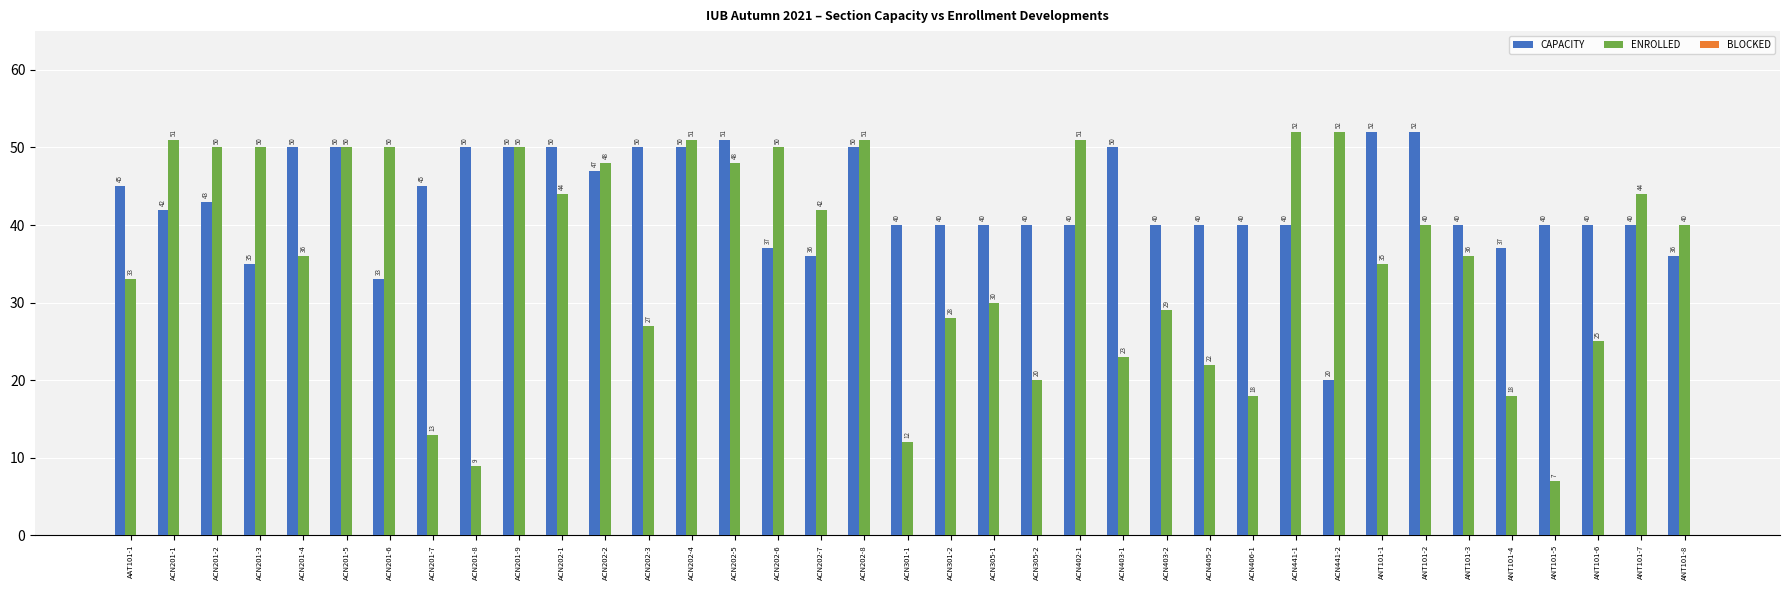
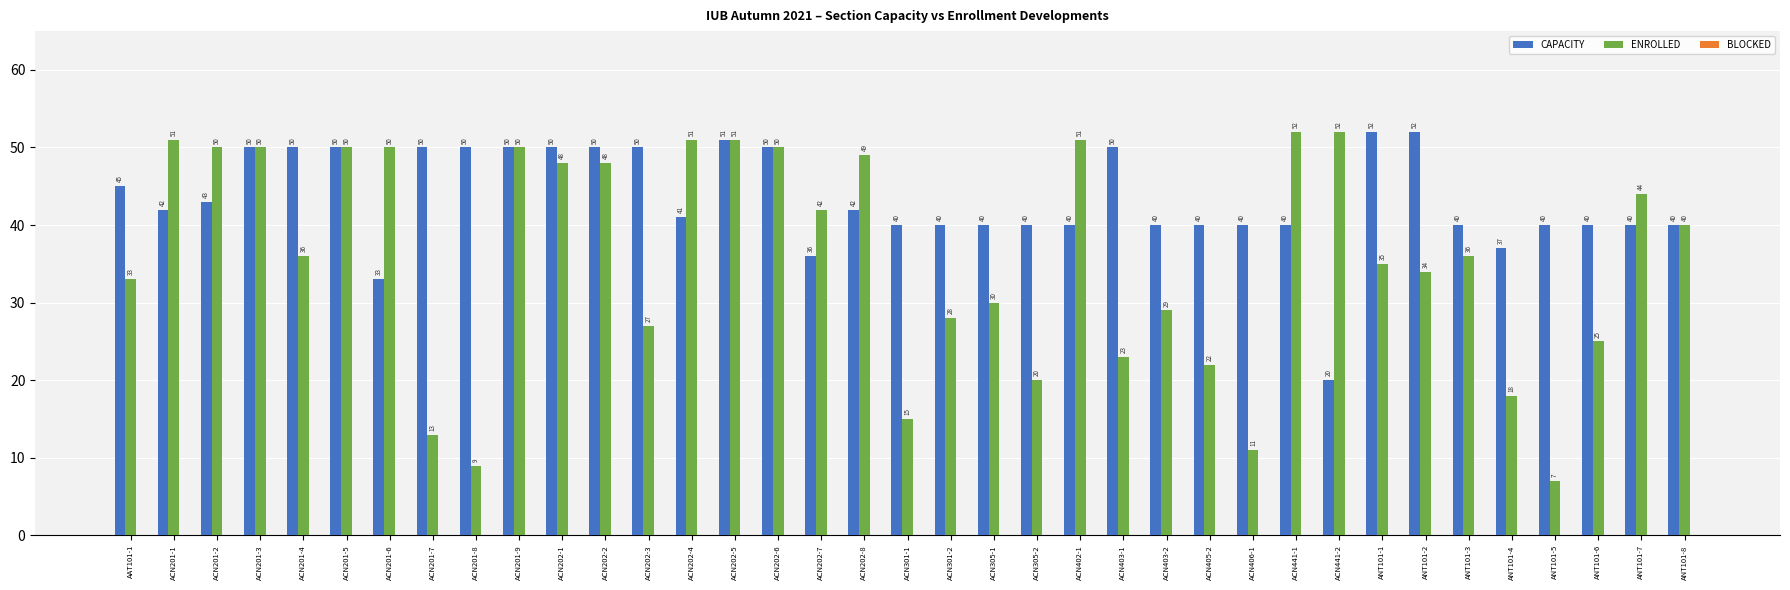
CAPACITY, ACN201-3: 35 -> 50
CAPACITY, ACN201-7: 45 -> 50
ENROLLED, ACN202-1: 44 -> 48
CAPACITY, ACN202-2: 47 -> 50
CAPACITY, ACN202-4: 50 -> 41
ENROLLED, ACN202-5: 48 -> 51
CAPACITY, ACN202-6: 37 -> 50
CAPACITY, ACN202-8: 50 -> 42
ENROLLED, ACN202-8: 51 -> 49
ENROLLED, ACN301-1: 12 -> 15
ENROLLED, ACN406-1: 18 -> 11
ENROLLED, ANT101-2: 40 -> 34
CAPACITY, ANT101-8: 36 -> 40
